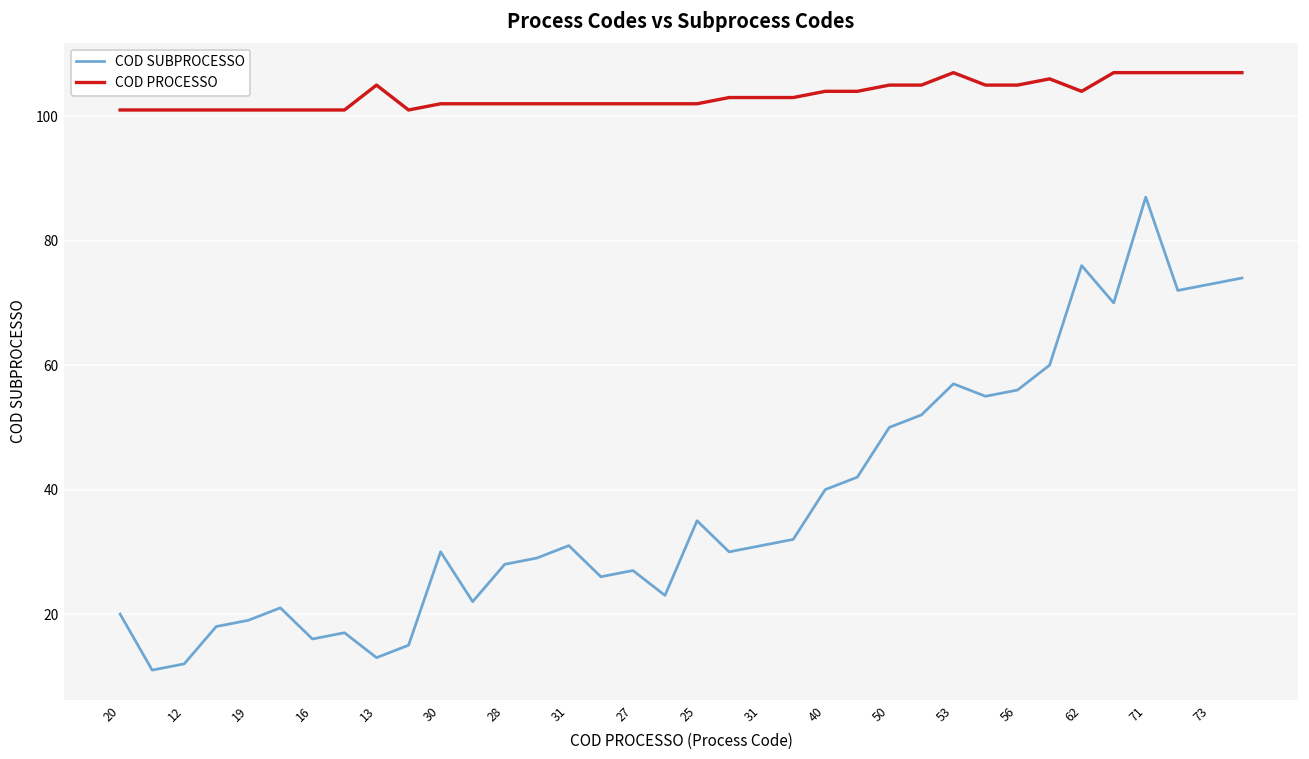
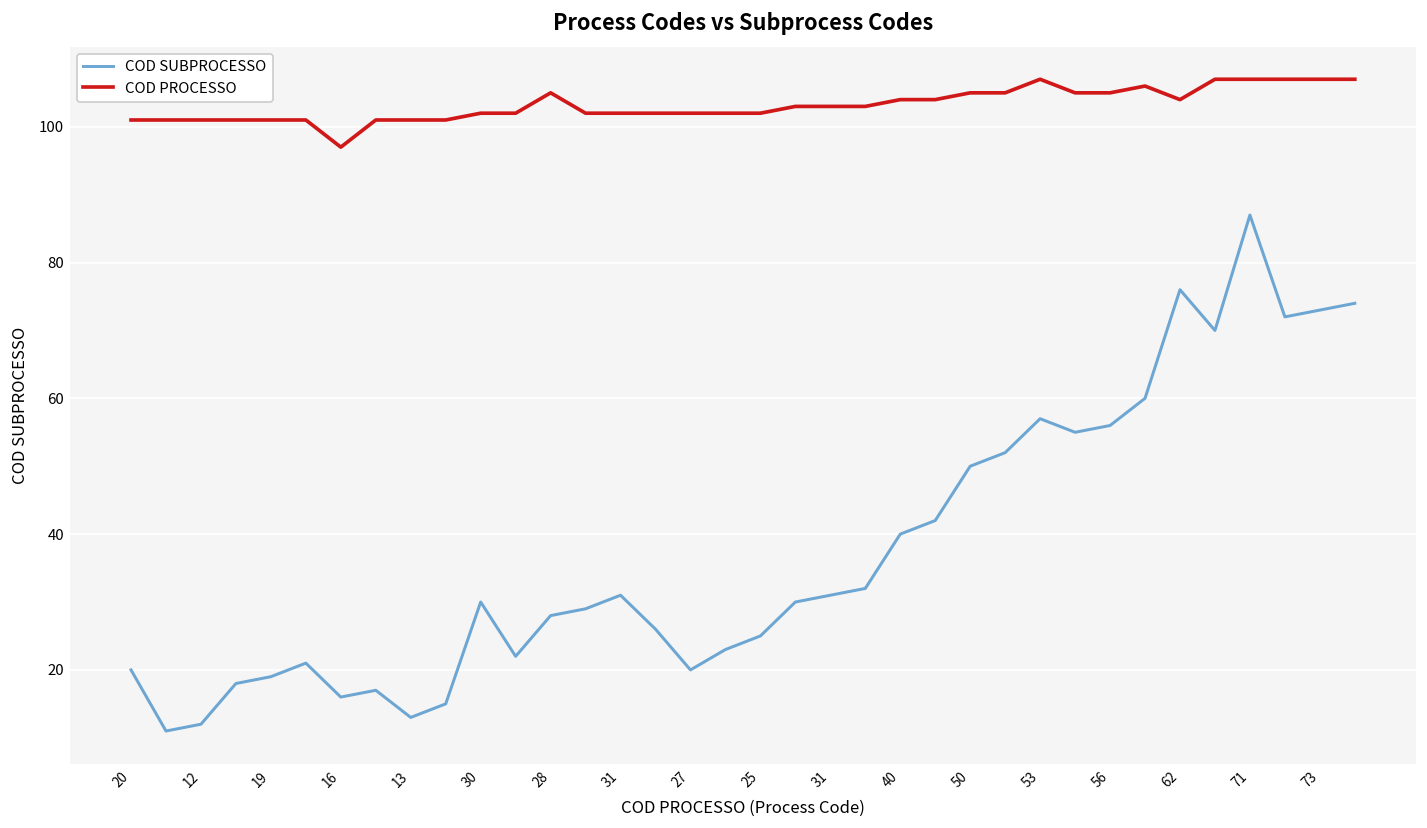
COD PROCESSO, 16: 101 -> 97
COD PROCESSO, 13: 105 -> 101
COD PROCESSO, 28: 102 -> 105
COD SUBPROCESSO, 27: 27 -> 20
COD SUBPROCESSO, 25: 35 -> 25
